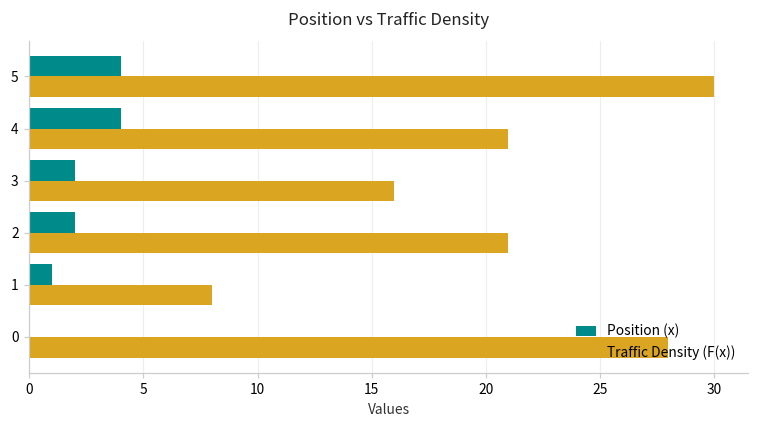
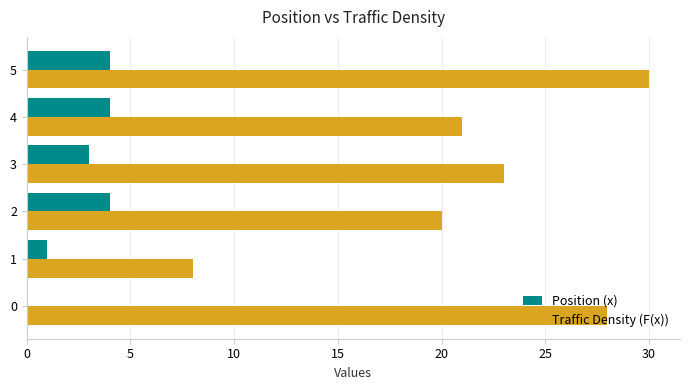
Position (x), 3: 2 -> 3
Traffic Density (F(x)), 3: 16 -> 23
Position (x), 2: 2 -> 4
Traffic Density (F(x)), 2: 21 -> 20
